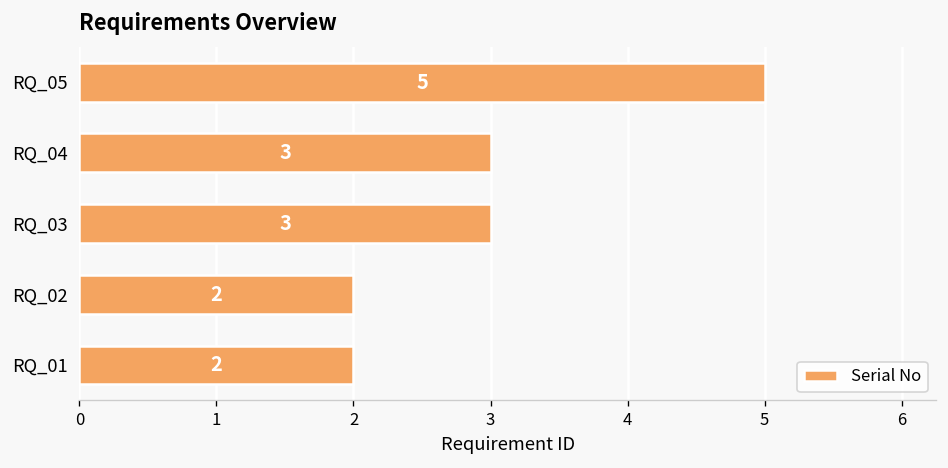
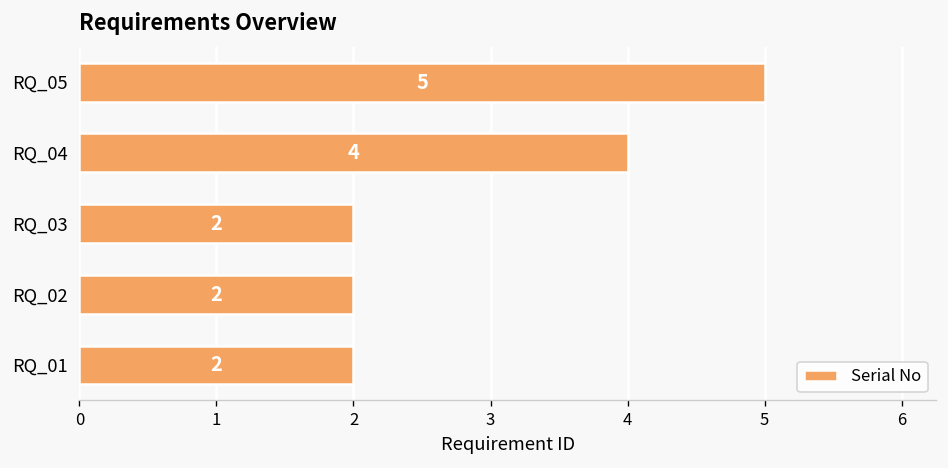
RQ_04: 3 -> 4
RQ_03: 3 -> 2
